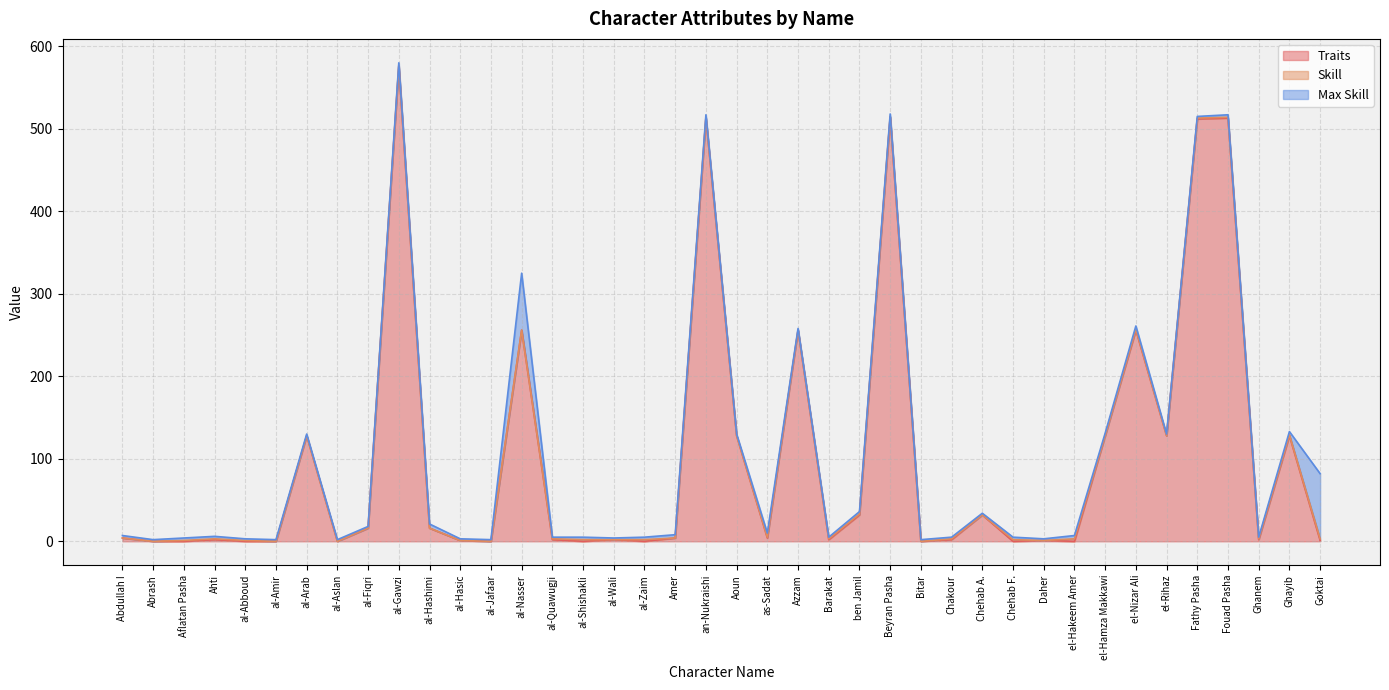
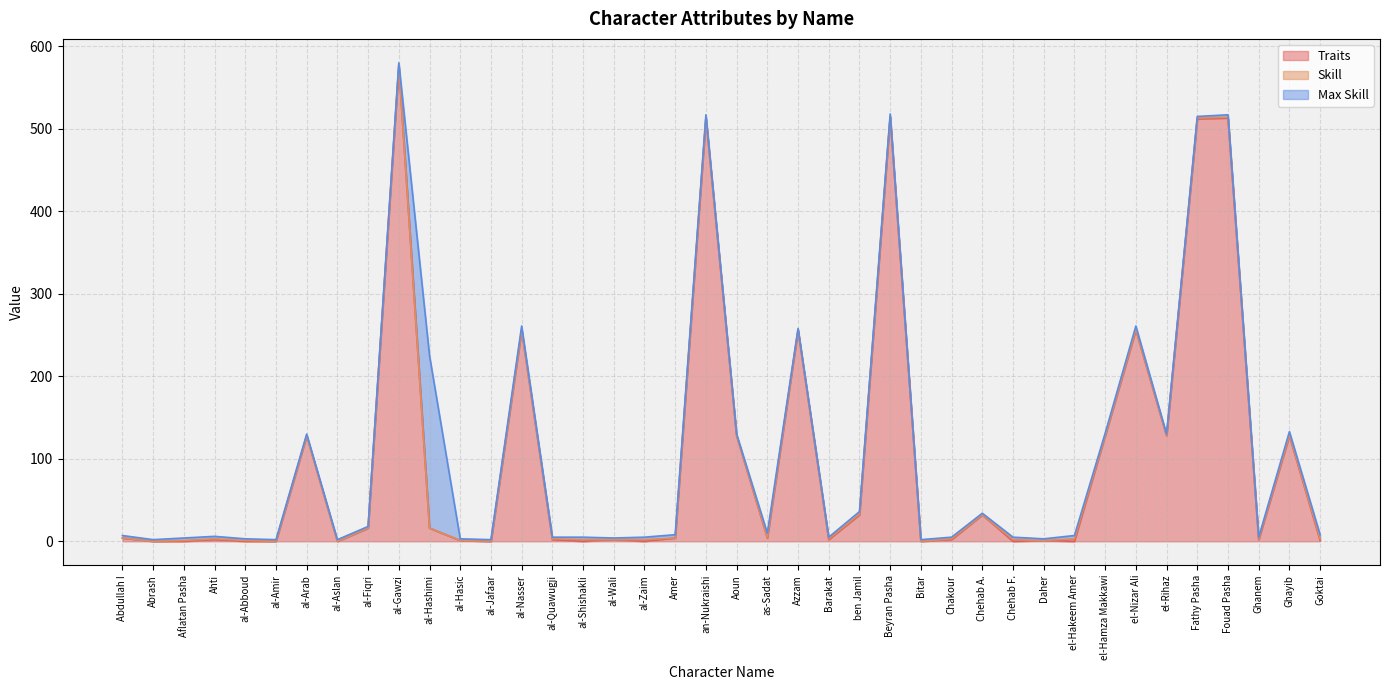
Max Skill, al-Hashimi: 10 -> 210
Max Skill, al-Nasser: 70 -> 10
Max Skill, Goktai: 80 -> 10
